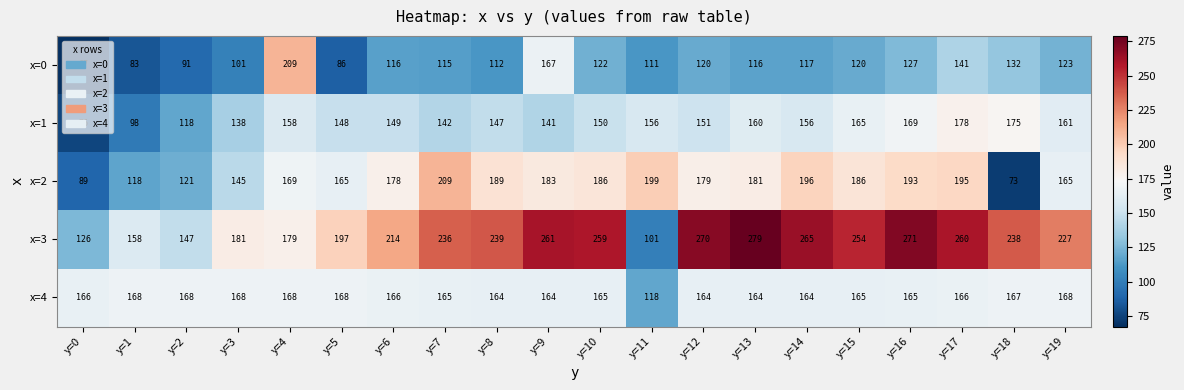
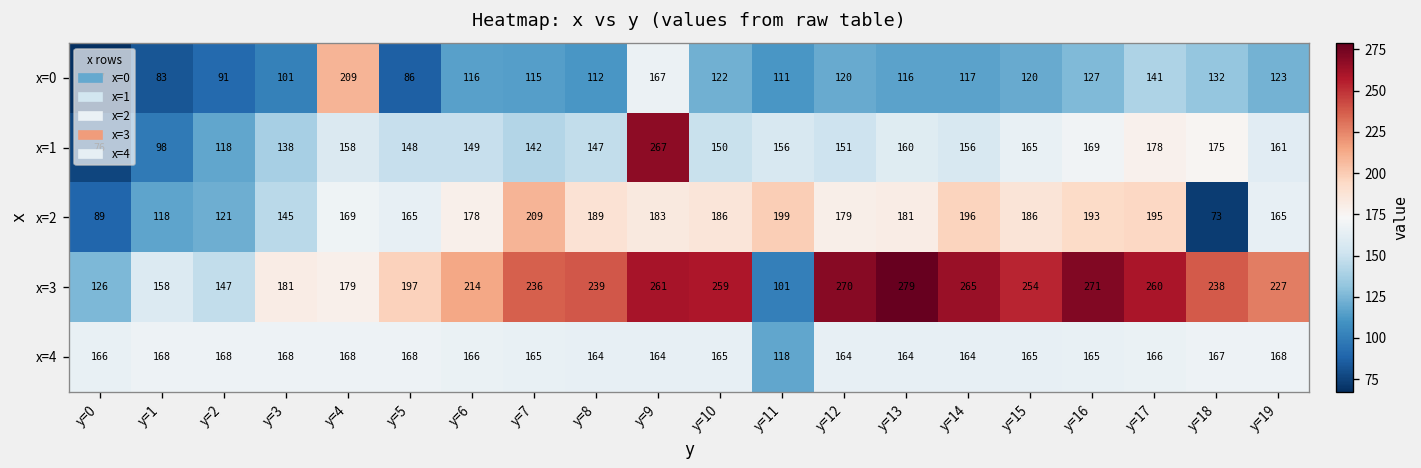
x=1, y=9: 141 -> 267
